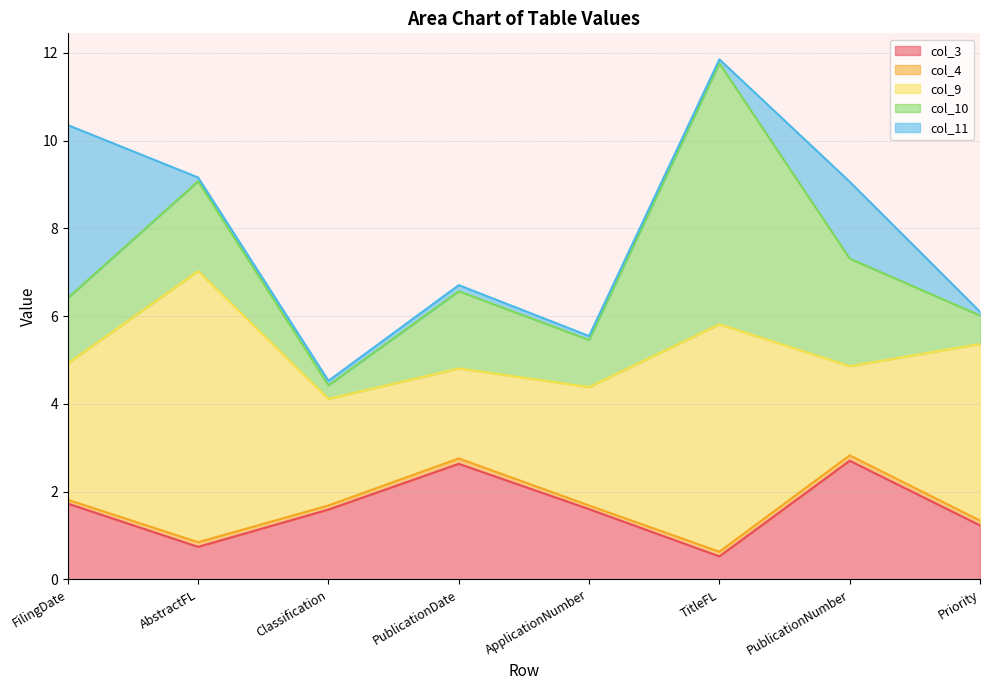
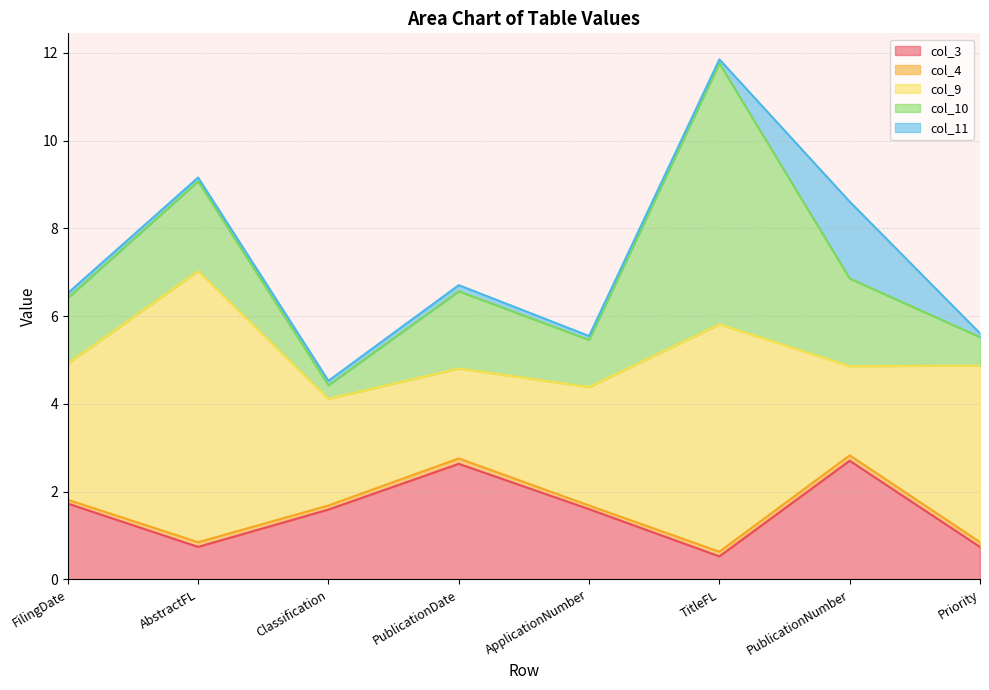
col_11, FilingDate: 3.9 -> 0.1
col_10, PublicationNumber: 2.5 -> 2.0
col_3, Priority: 1.2 -> 0.7
